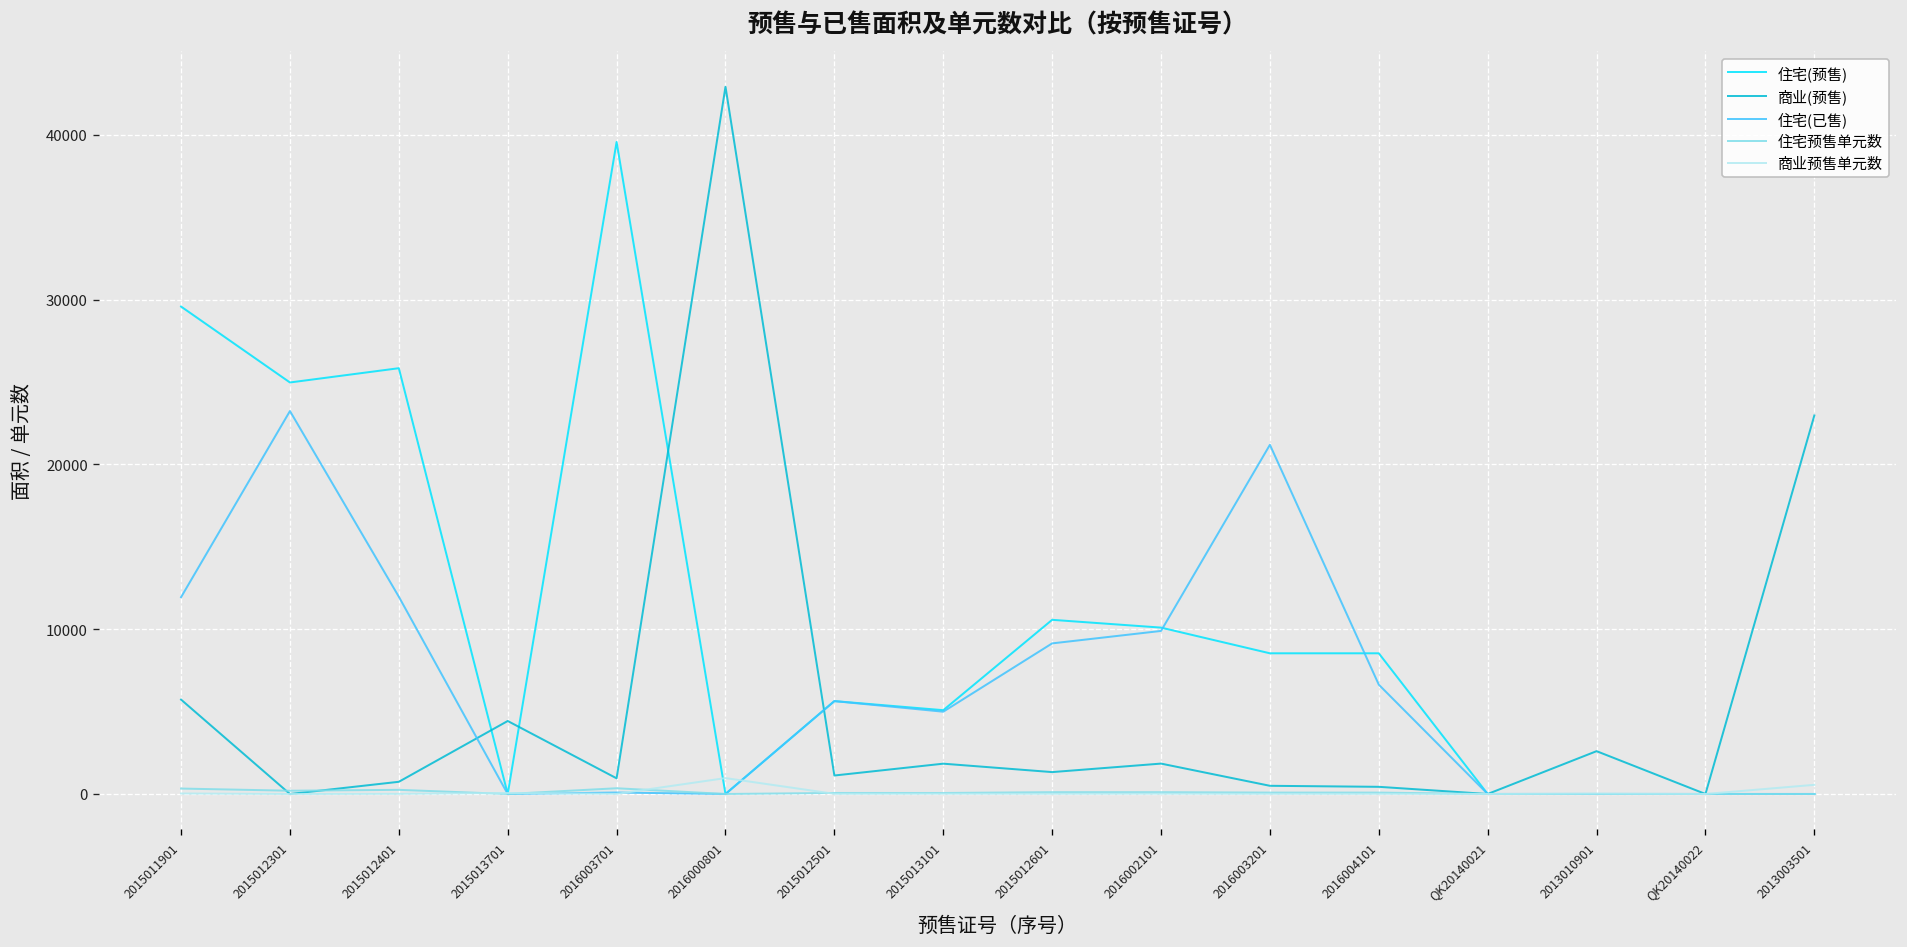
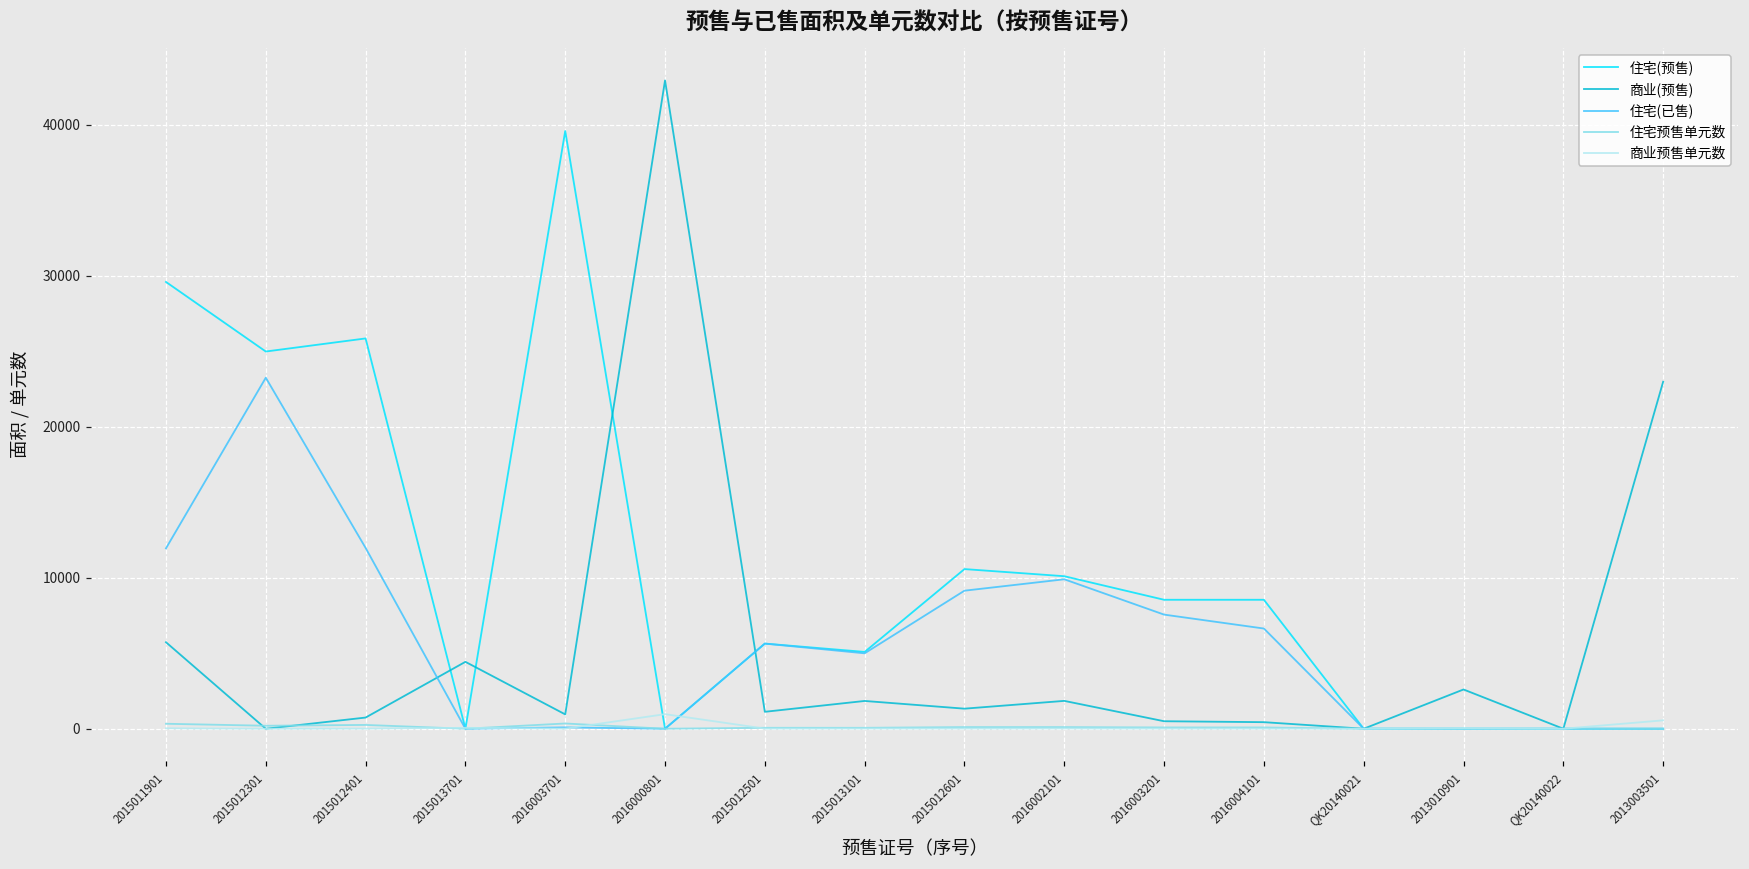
住宅(已售), 2016003201: 21200 -> 7600
